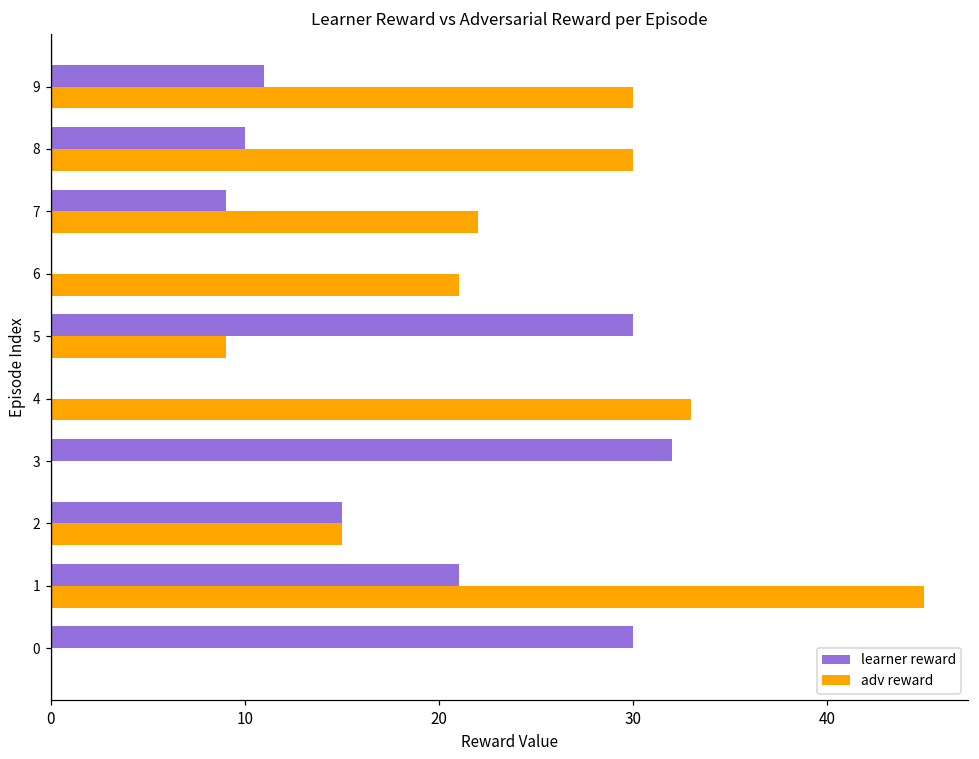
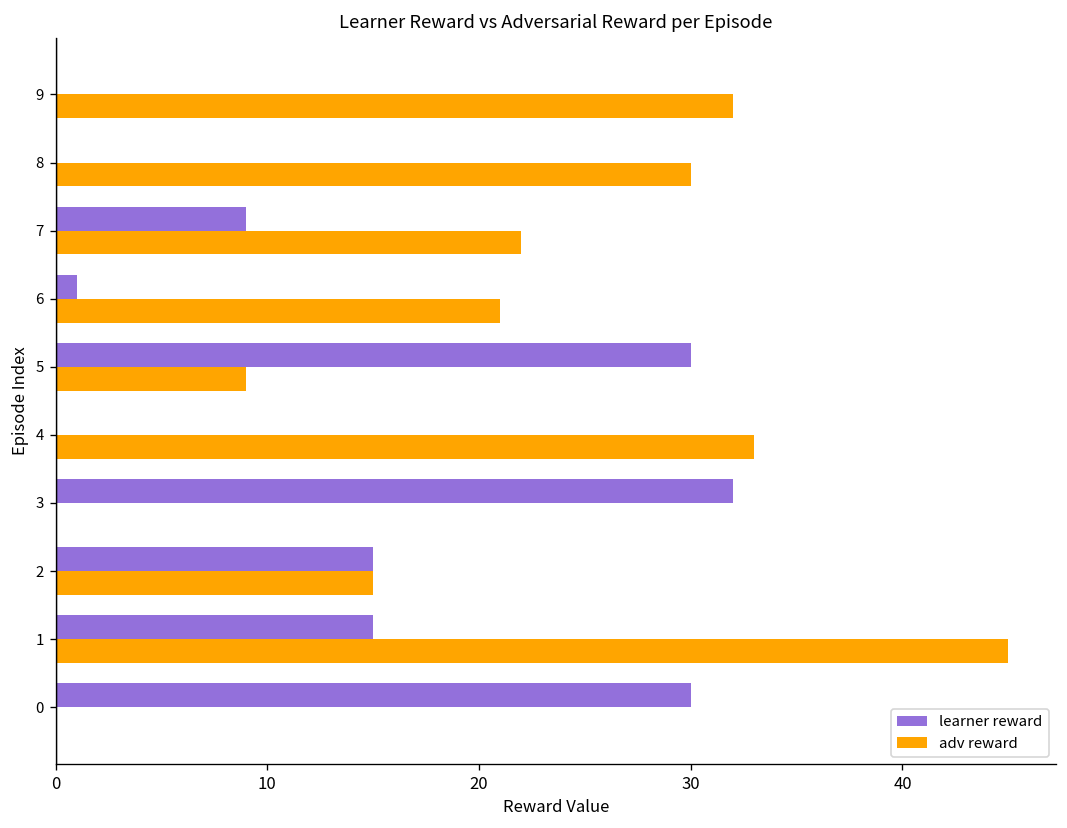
learner reward, 9: 11 -> 0
adv reward, 9: 30 -> 32
learner reward, 8: 10 -> 0
learner reward, 6: 0 -> 1
learner reward, 1: 21 -> 15
